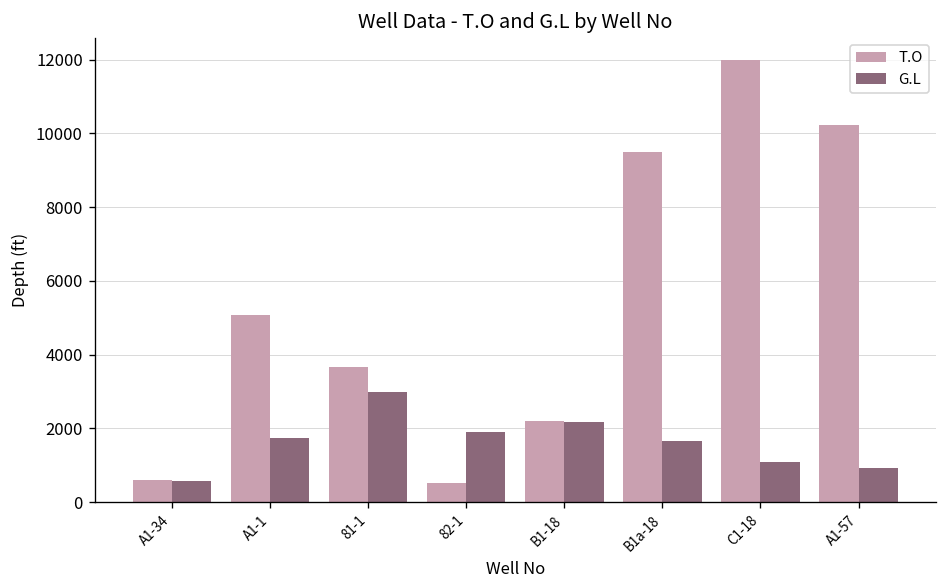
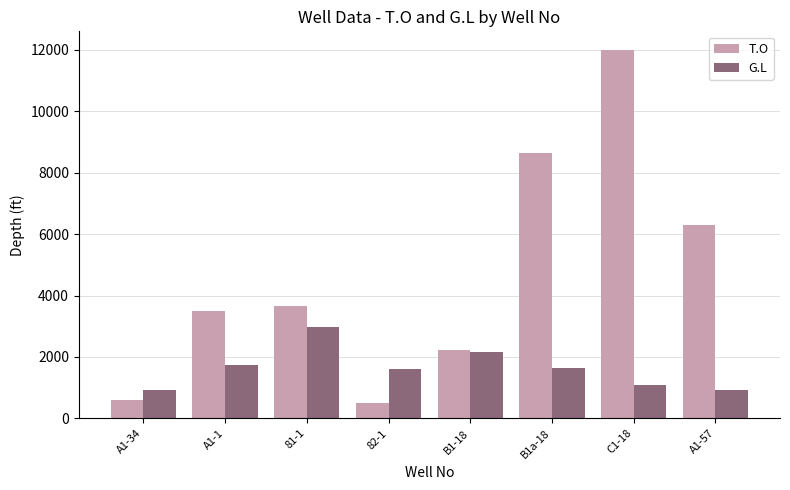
G.L, A1-34: 600 -> 900
T.O, A1-1: 5100 -> 3500
G.L, 82-1: 1900 -> 1600
T.O, B1a-18: 9500 -> 8700
T.O, A1-57: 10200 -> 6300
